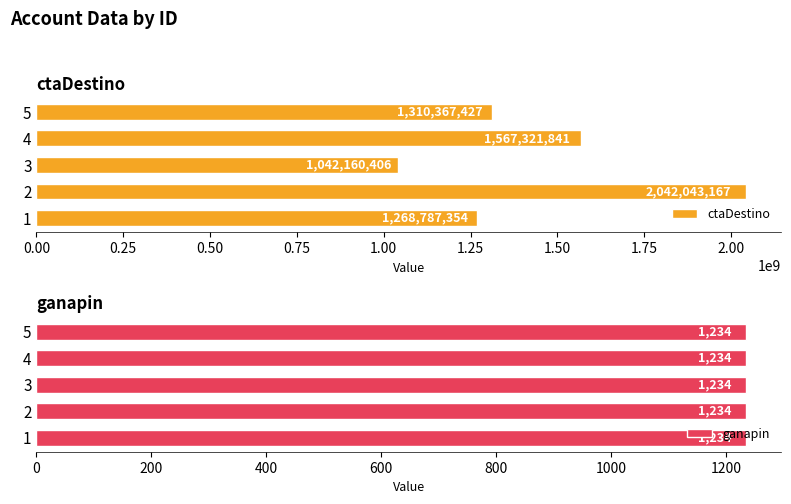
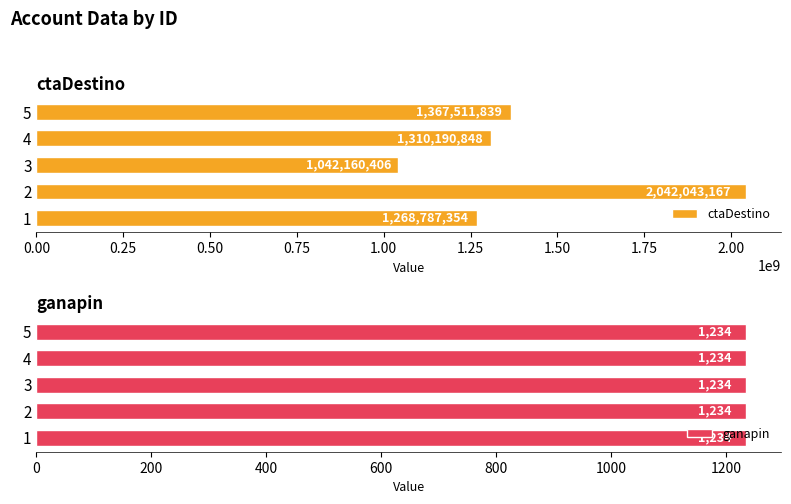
ctaDestino, 5: 1,310,367,427 -> 1,367,511,839
ctaDestino, 4: 1,567,321,841 -> 1,310,190,848
